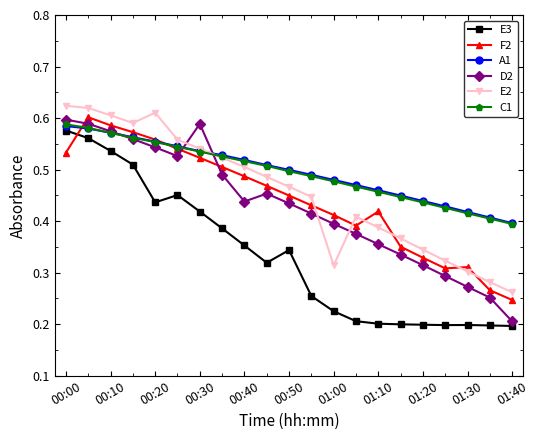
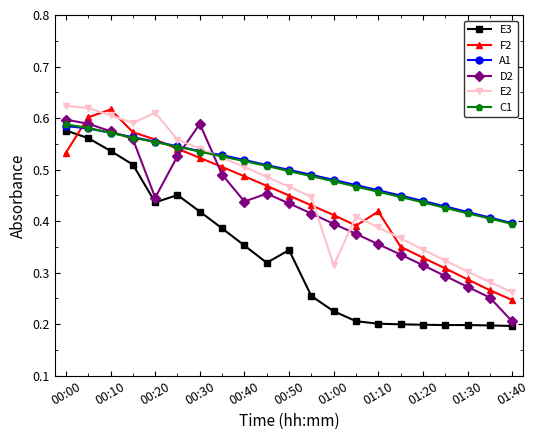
F2, 00:10: 0.59 -> 0.62
D2, 00:20: 0.54 -> 0.45
F2, 01:30: 0.31 -> 0.29
